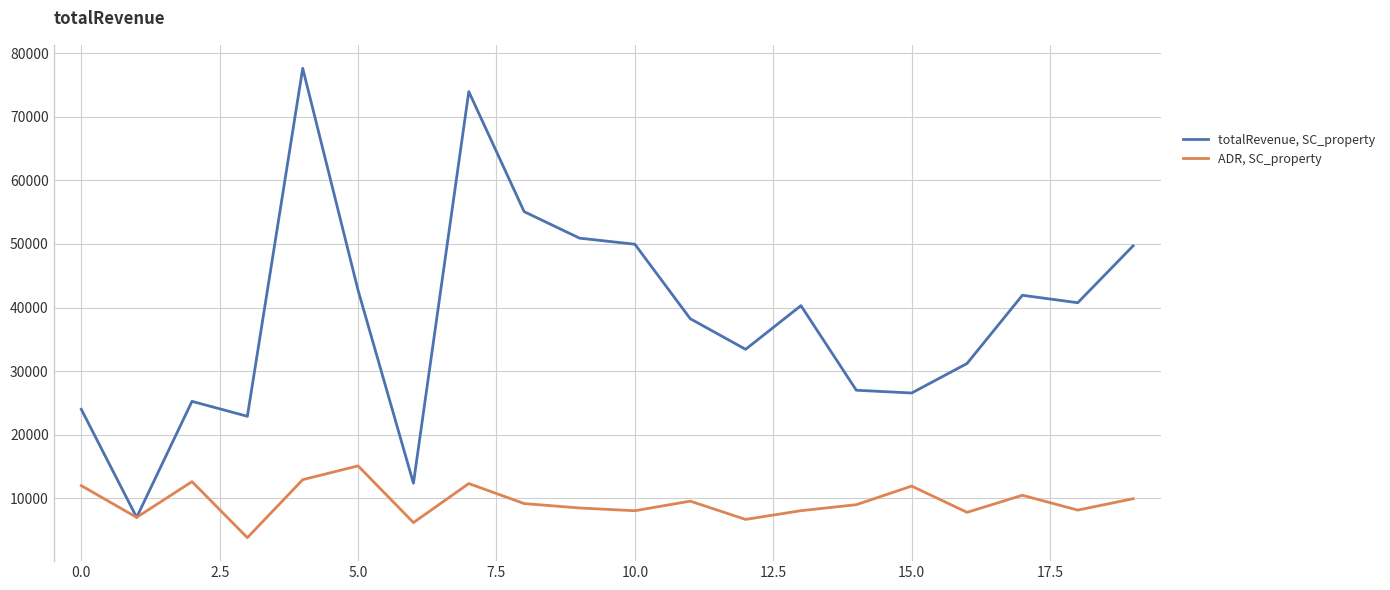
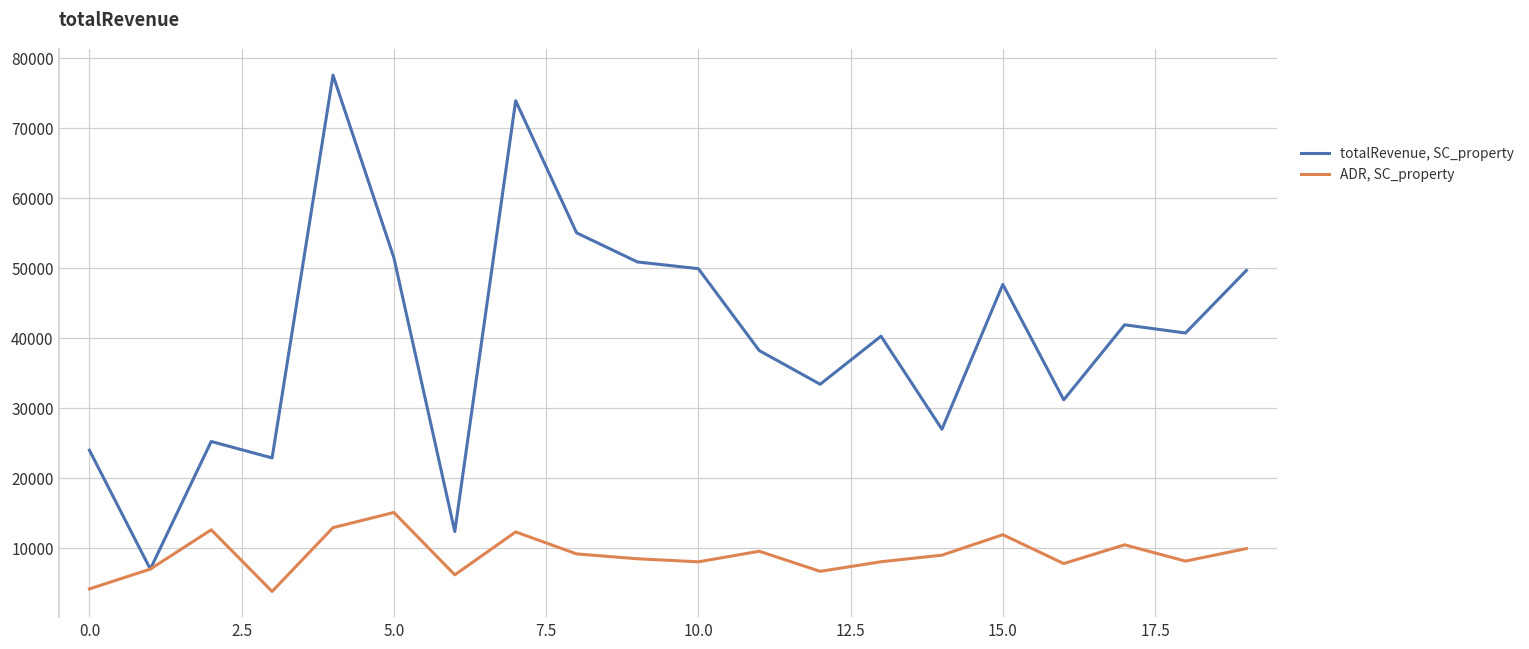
ADR, SC_property, 0.0: 12000 -> 4000
totalRevenue, SC_property, 5.0: 43000 -> 52000
totalRevenue, SC_property, 15.0: 27000 -> 48000
